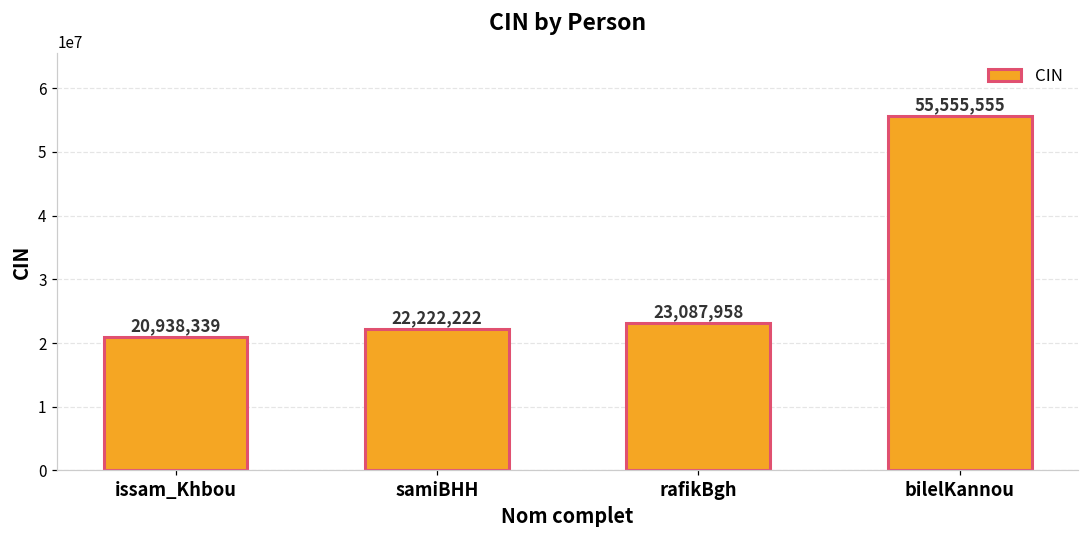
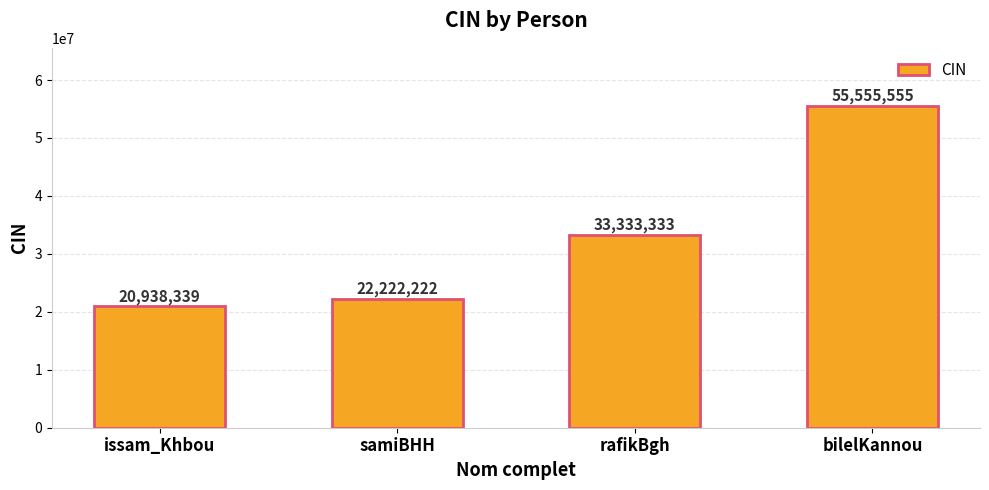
rafikBgh: 23,087,958 -> 33,333,333
